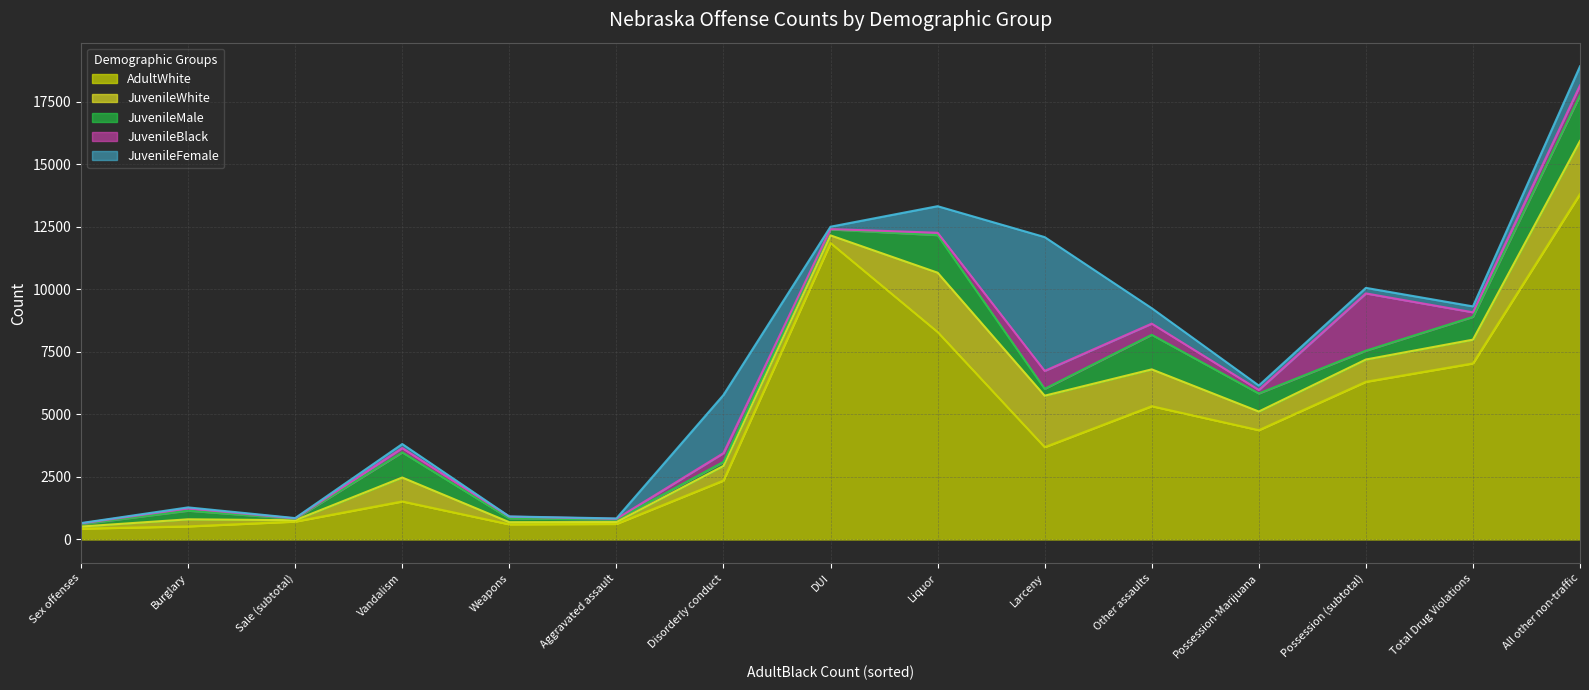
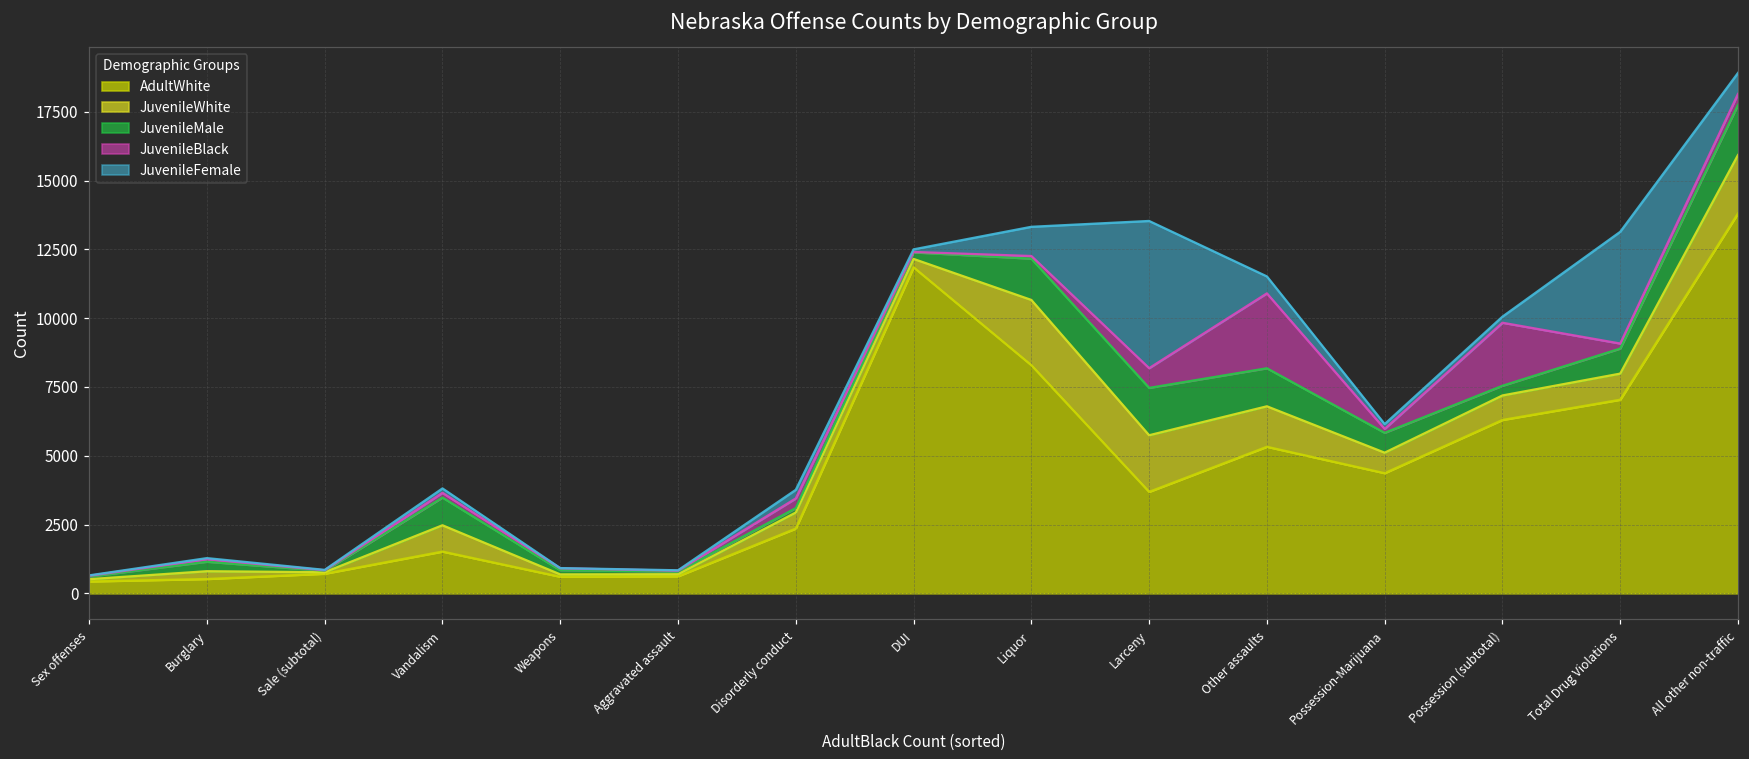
JuvenileFemale, Disorderly conduct: 2300 -> 300
JuvenileMale, Larceny: 300 -> 1700
JuvenileBlack, Other assaults: 400 -> 2700
JuvenileFemale, Total Drug Violations: 200 -> 4100
